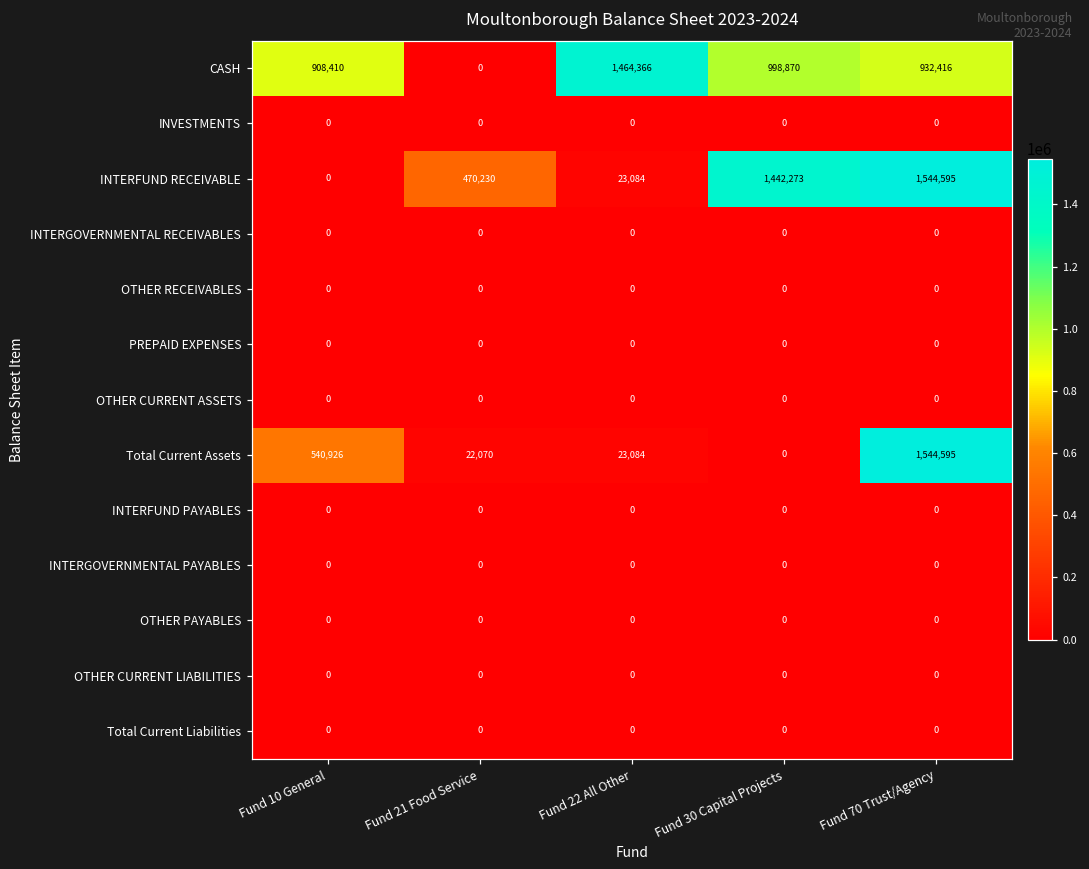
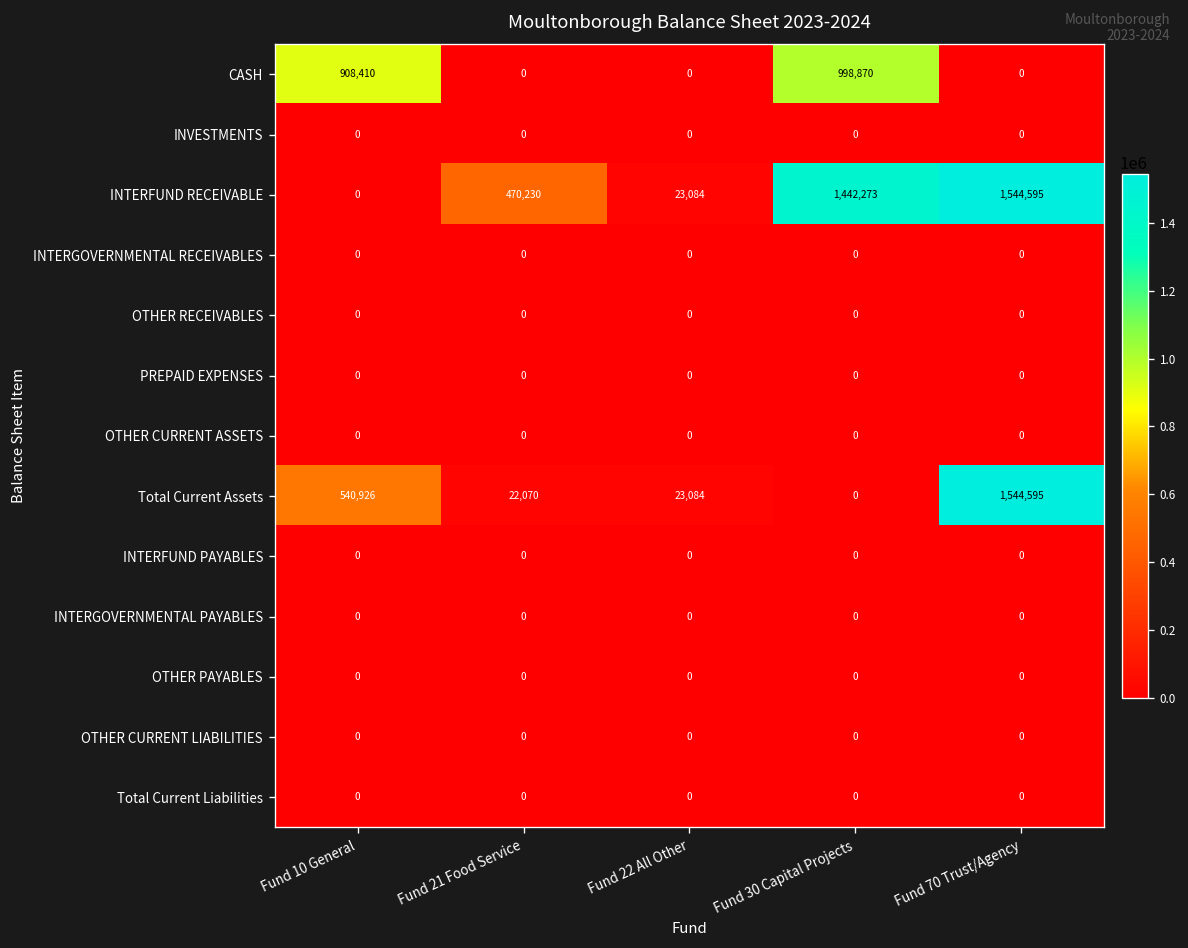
CASH, Fund 22 All Other: 1,464,366 -> 0
CASH, Fund 70 Trust/Agency: 932,416 -> 0
